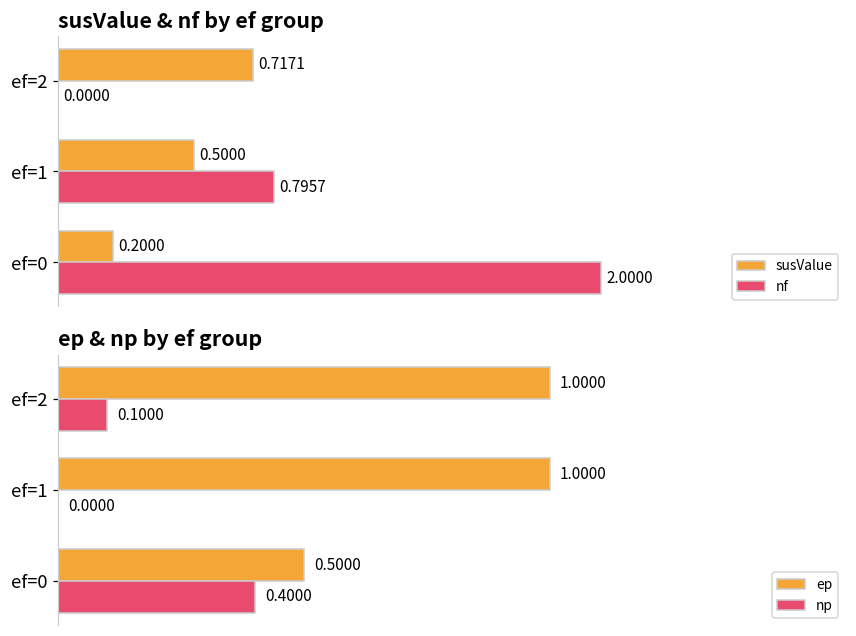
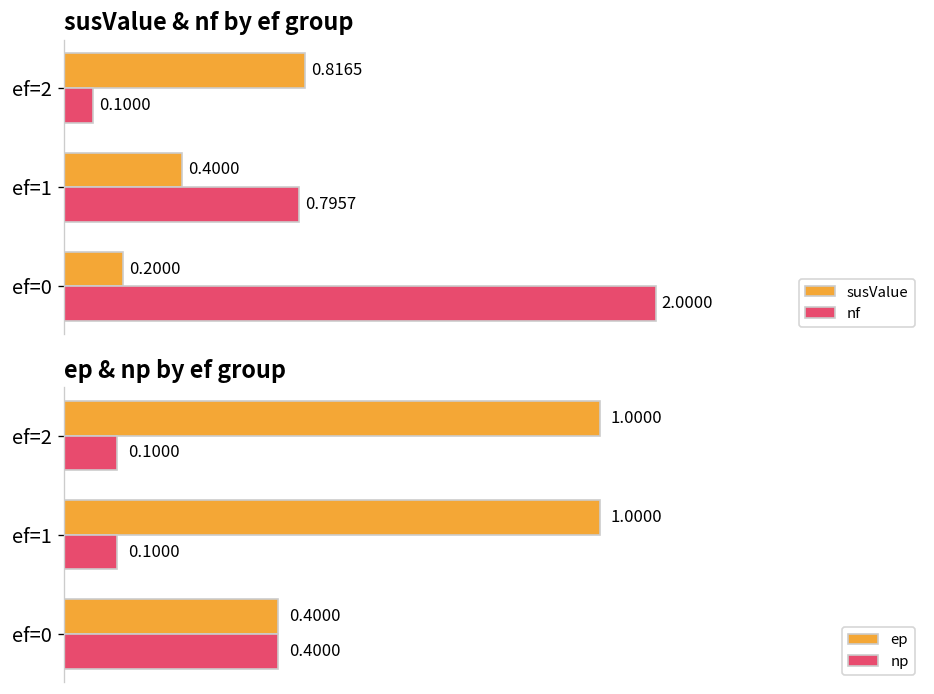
susValue & nf by ef group, susValue, ef=2: 0.7171 -> 0.8165
susValue & nf by ef group, nf, ef=2: 0.0000 -> 0.1000
susValue & nf by ef group, susValue, ef=1: 0.5000 -> 0.4000
ep & np by ef group, np, ef=1: 0.0000 -> 0.1000
ep & np by ef group, ep, ef=0: 0.5000 -> 0.4000
